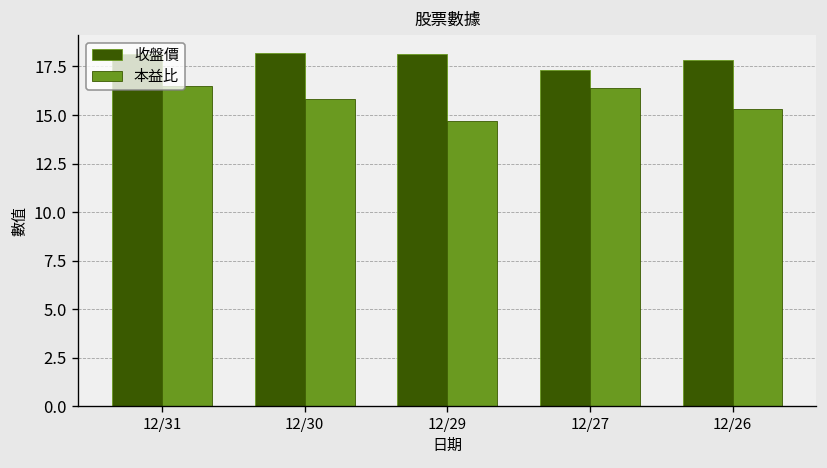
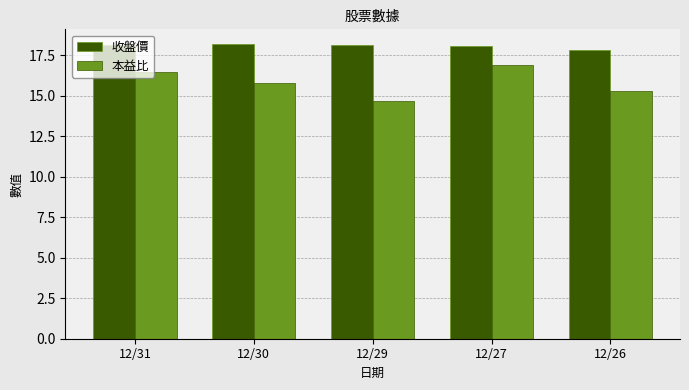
收盤價, 12/27: 17.3 -> 18.1
本益比, 12/27: 16.4 -> 16.9
